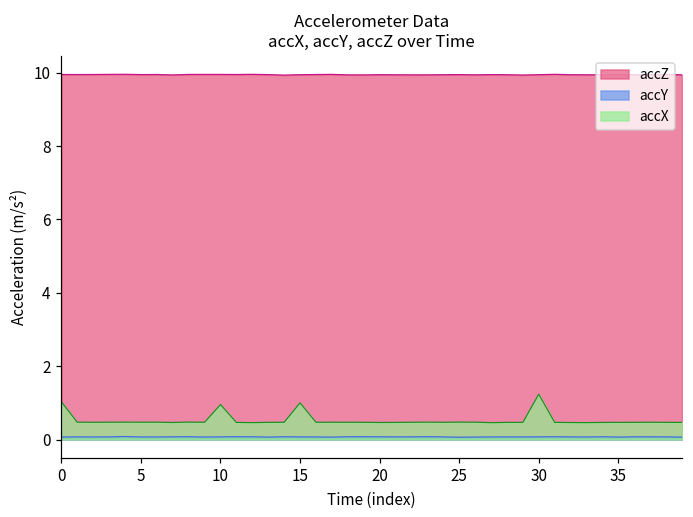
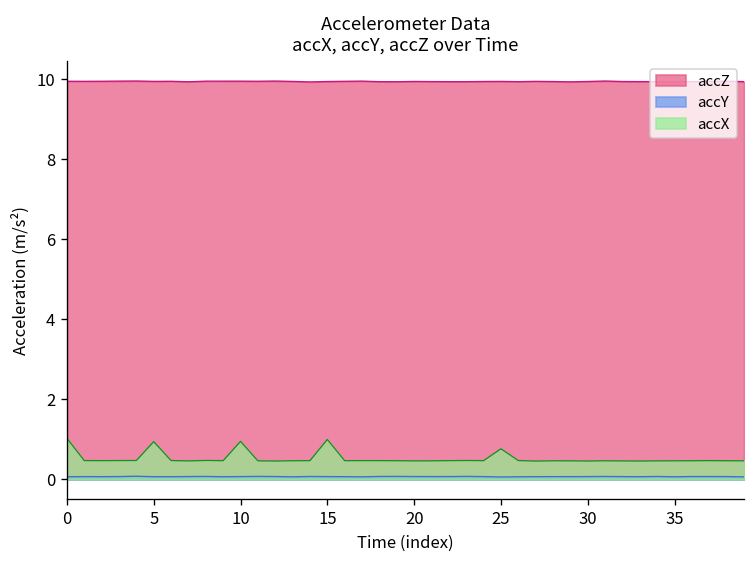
accX, 5: 0.5 -> 0.9
accX, 25: 0.5 -> 0.8
accX, 30: 1.2 -> 0.5
